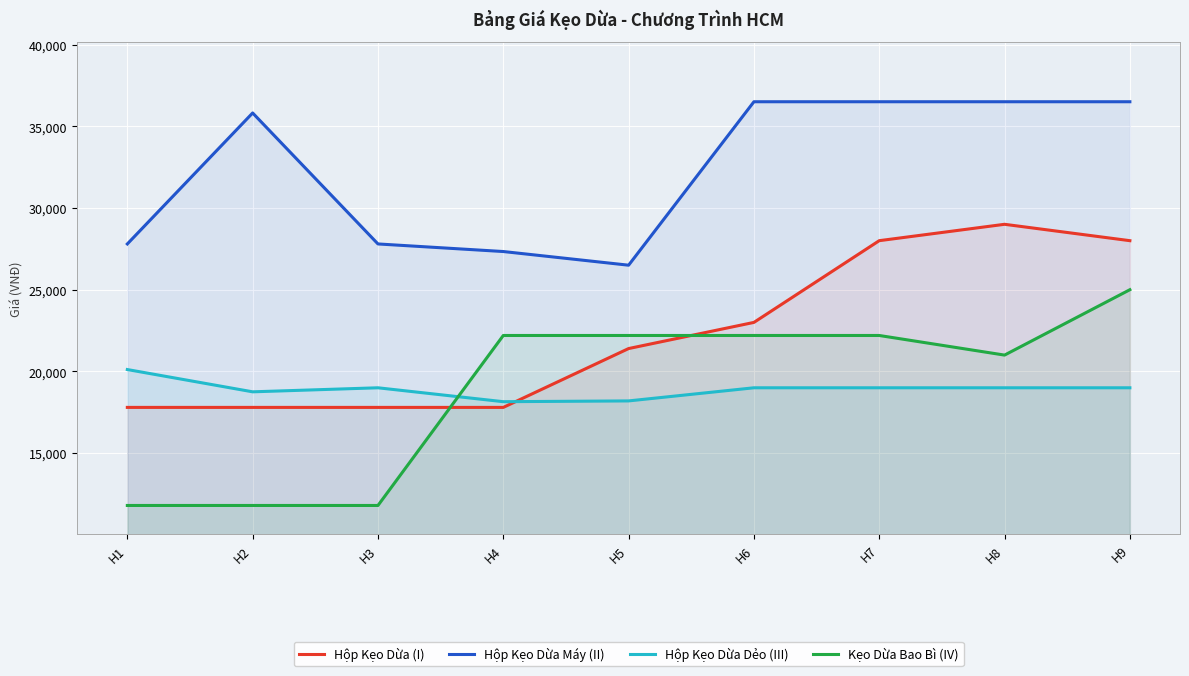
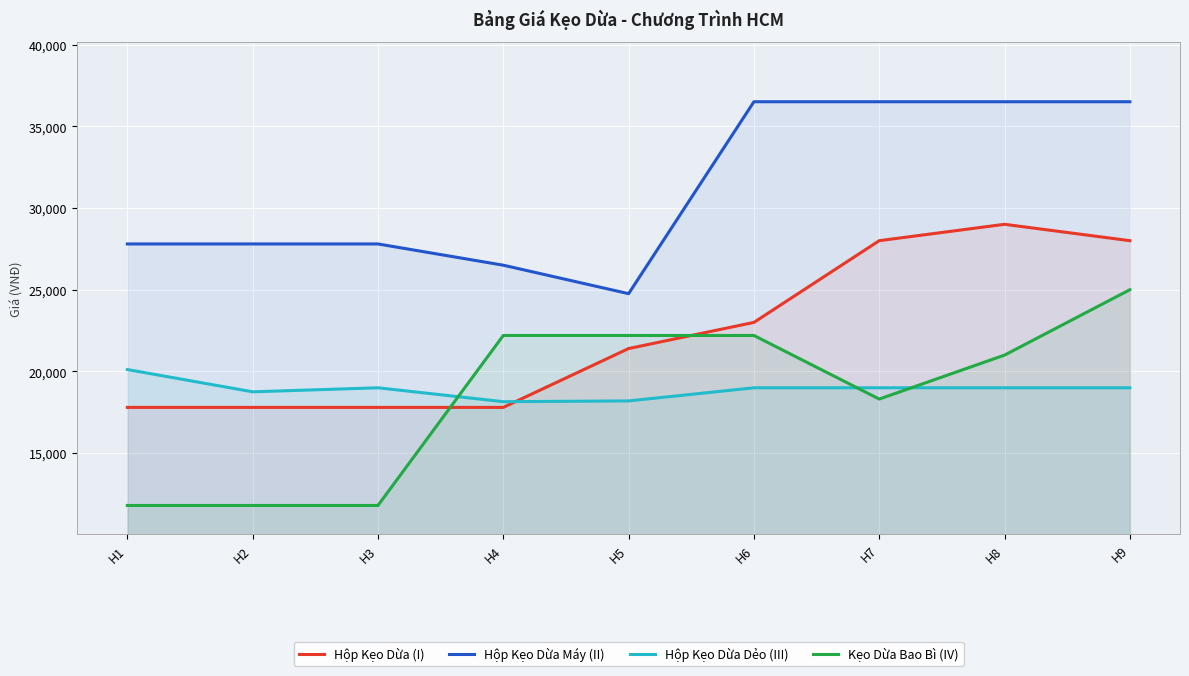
Hộp Kẹo Dừa Máy (II), H2: 35,800 -> 27,800
Hộp Kẹo Dừa Máy (II), H4: 27,300 -> 26,500
Hộp Kẹo Dừa Máy (II), H5: 26,500 -> 24,800
Kẹo Dừa Bao Bì (IV), H7: 22,200 -> 18,300
